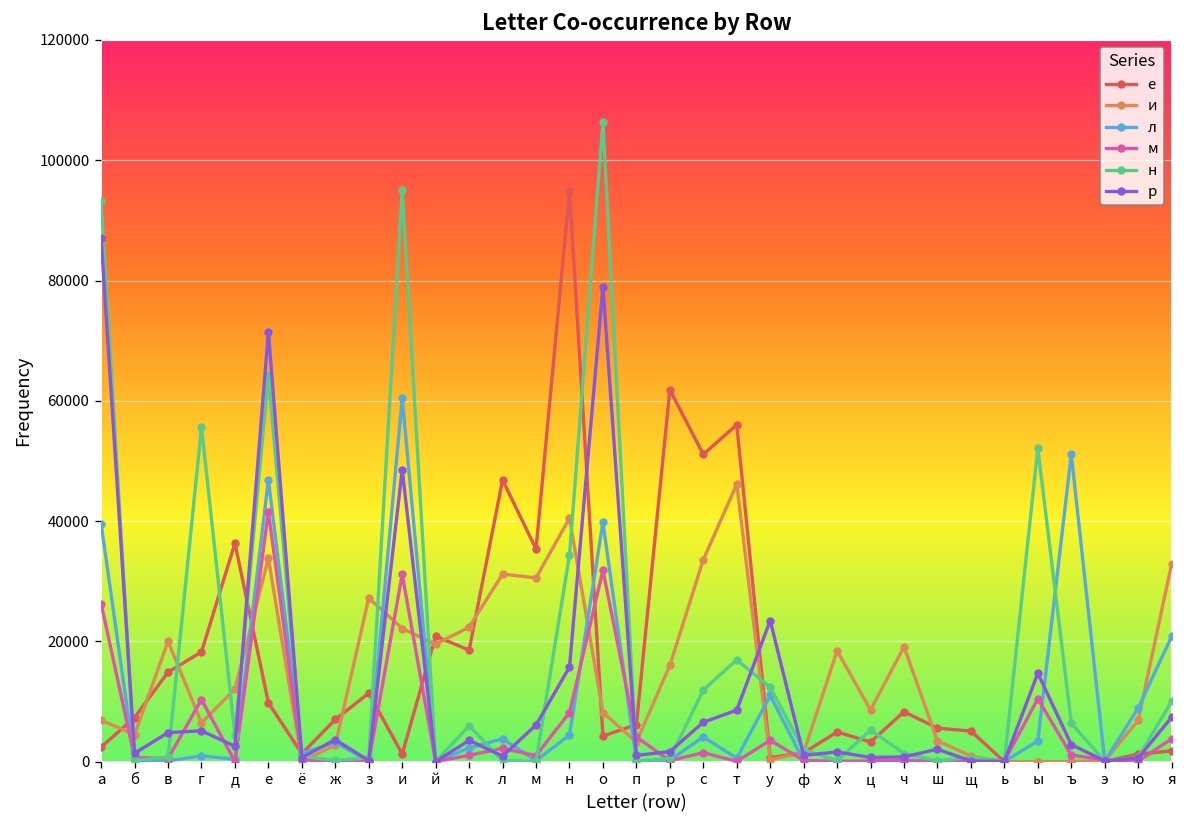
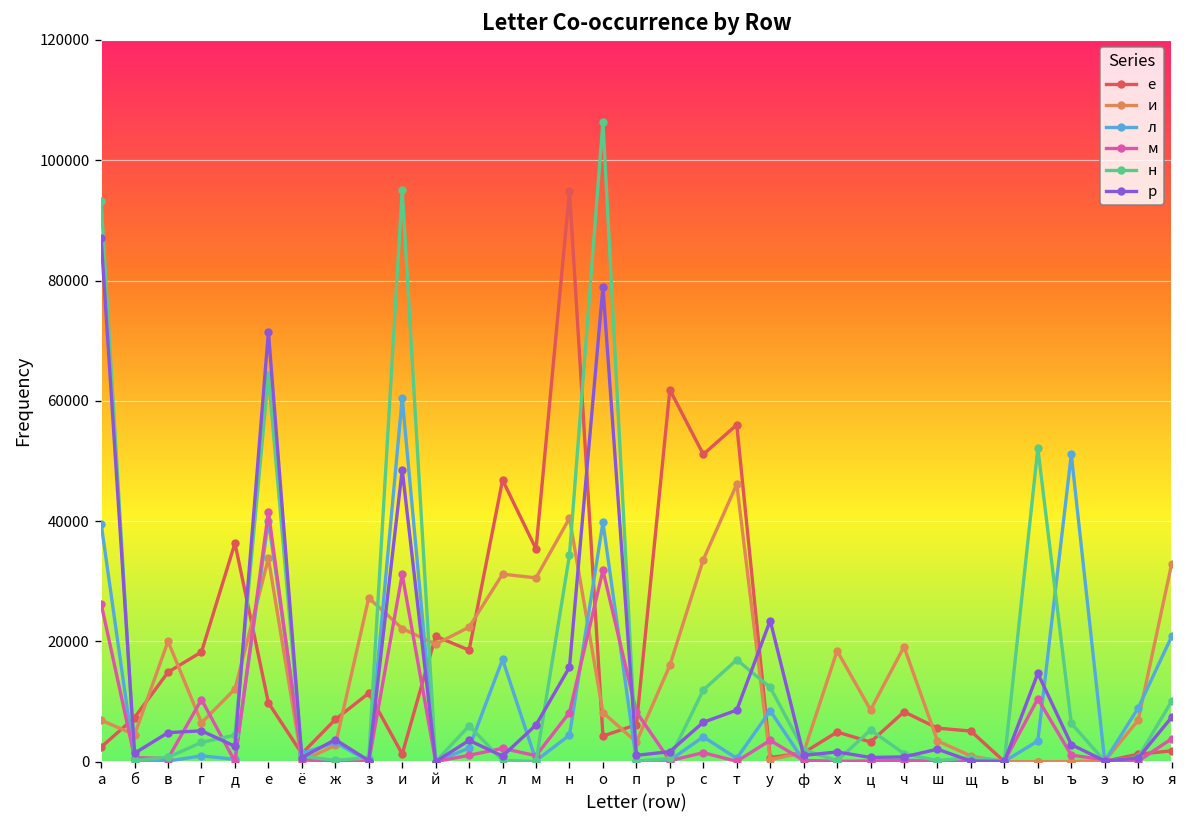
н, г: 56000 -> 3000
л, е: 47000 -> 40000
л, л: 4000 -> 17000
м, п: 4000 -> 8000
л, у: 11000 -> 8000
